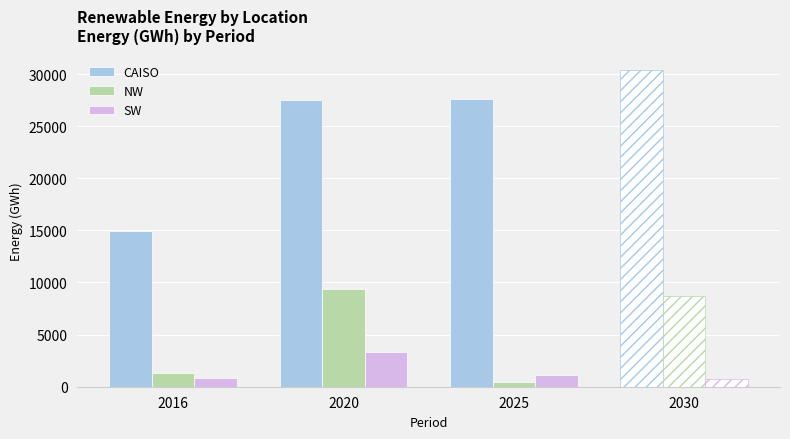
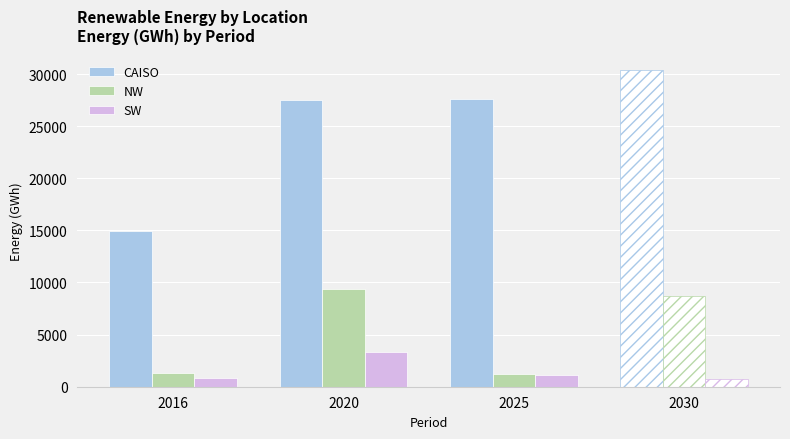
NW, 2025: 400 -> 1200
